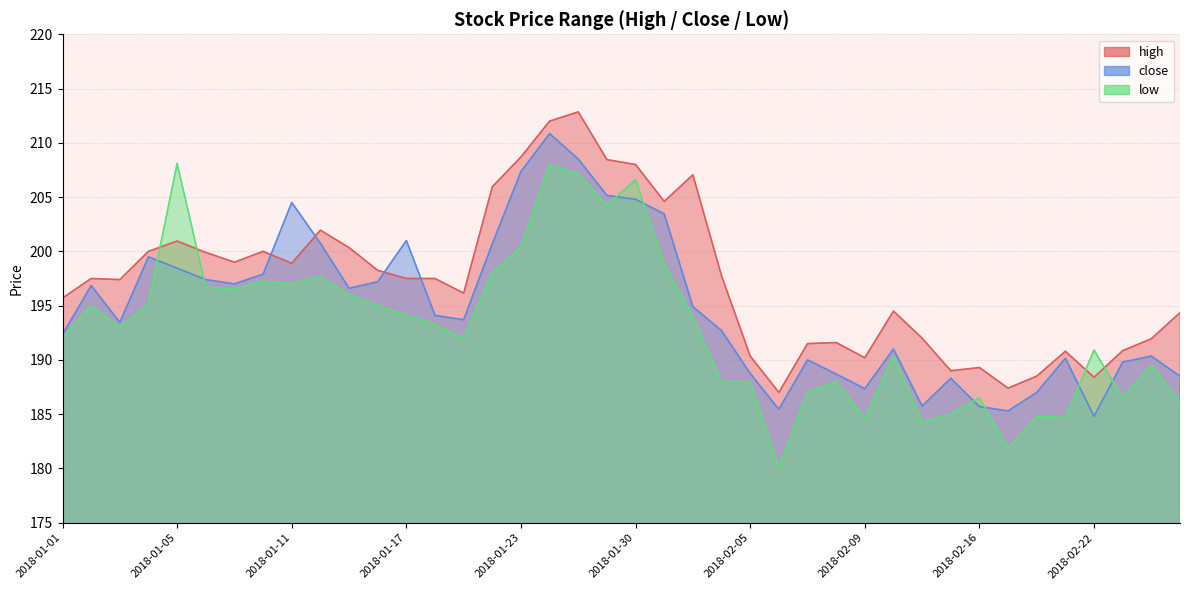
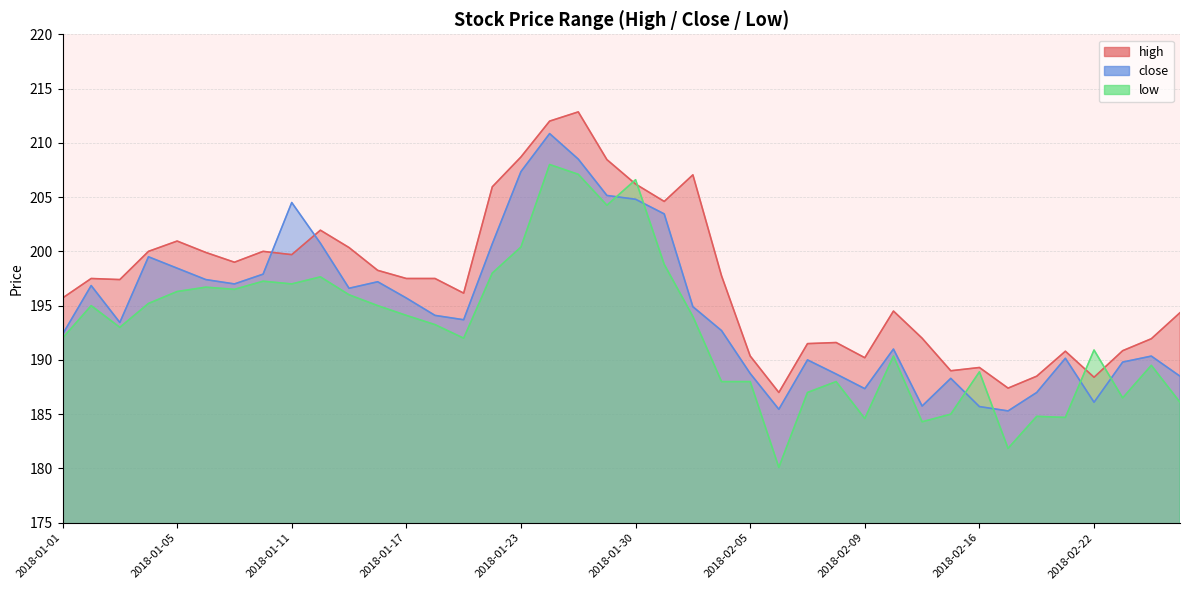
low, 2018-01-05: 208.1 -> 196.3
high, 2018-01-11: 198.9 -> 199.7
close, 2018-01-17: 201.0 -> 195.7
high, 2018-01-30: 208.0 -> 206.2
low, 2018-02-16: 186.5 -> 188.9
close, 2018-02-22: 184.8 -> 186.1
